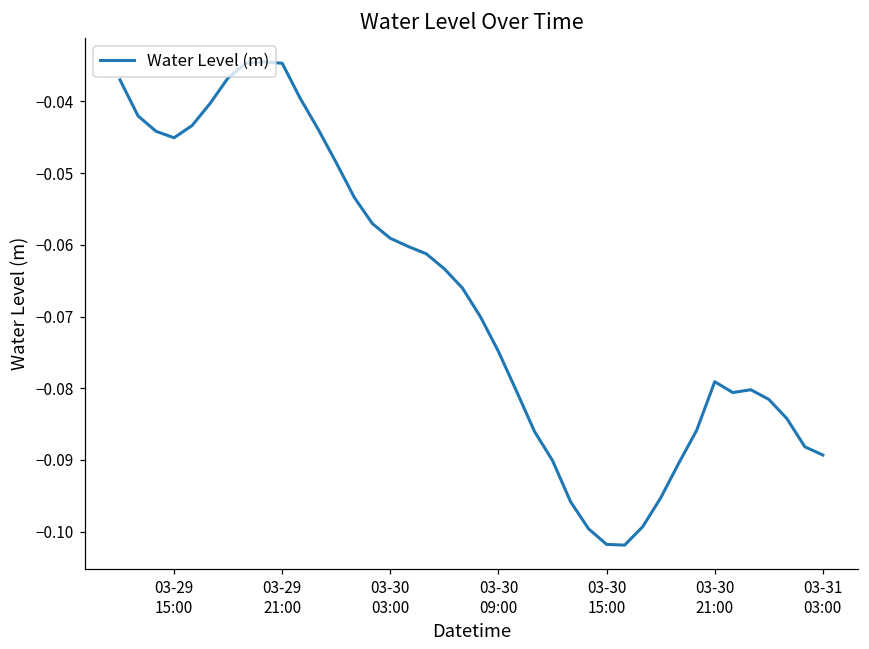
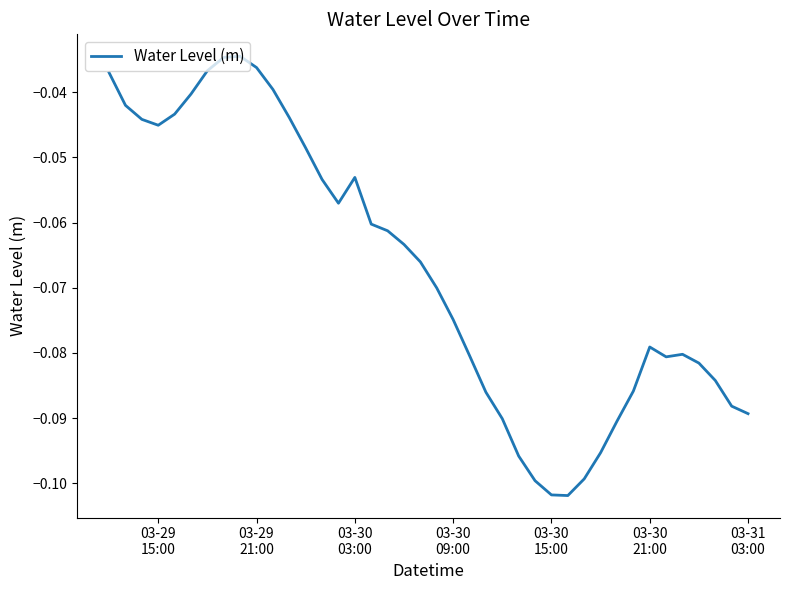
03-29 21:00: -0.035 -> -0.036
03-30 03:00: -0.059 -> -0.053
